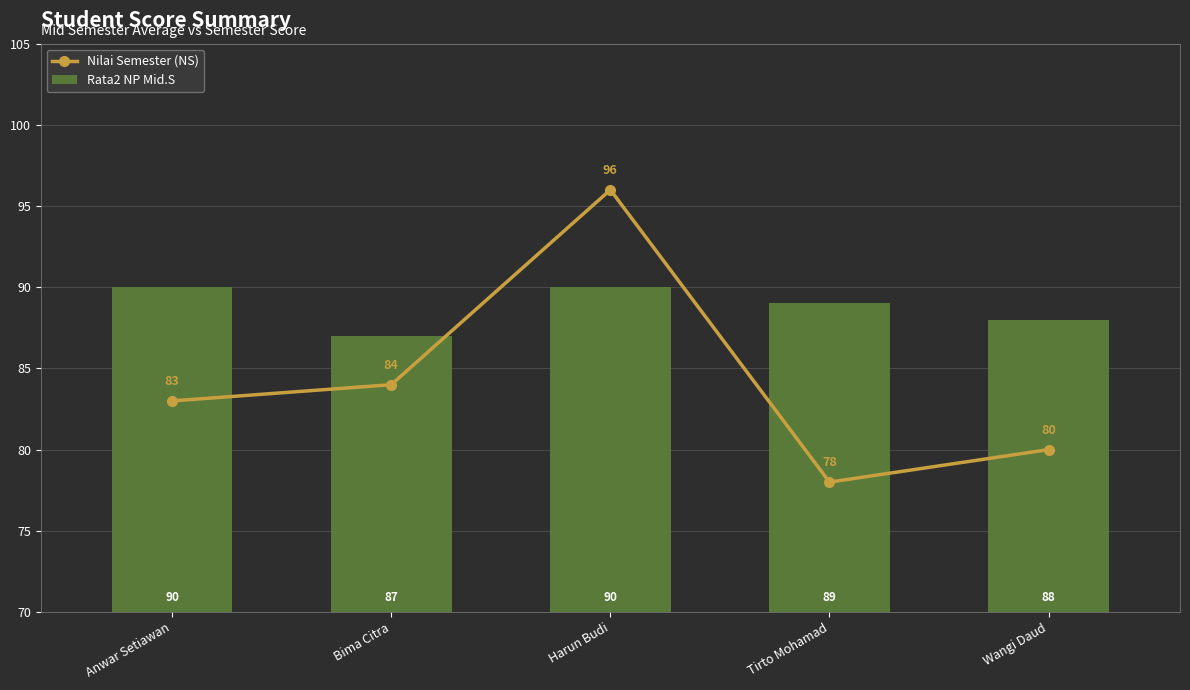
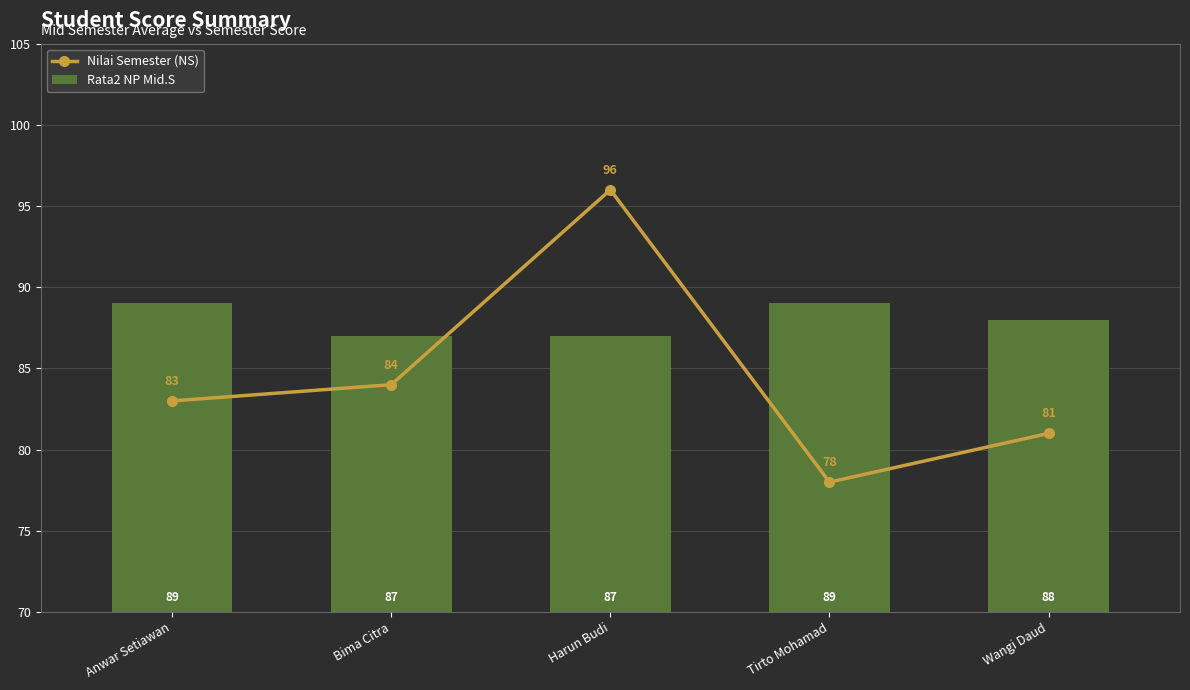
Rata2 NP Mid.S, Anwar Setiawan: 90 -> 89
Rata2 NP Mid.S, Harun Budi: 90 -> 87
Nilai Semester (NS), Wangi Daud: 80 -> 81
